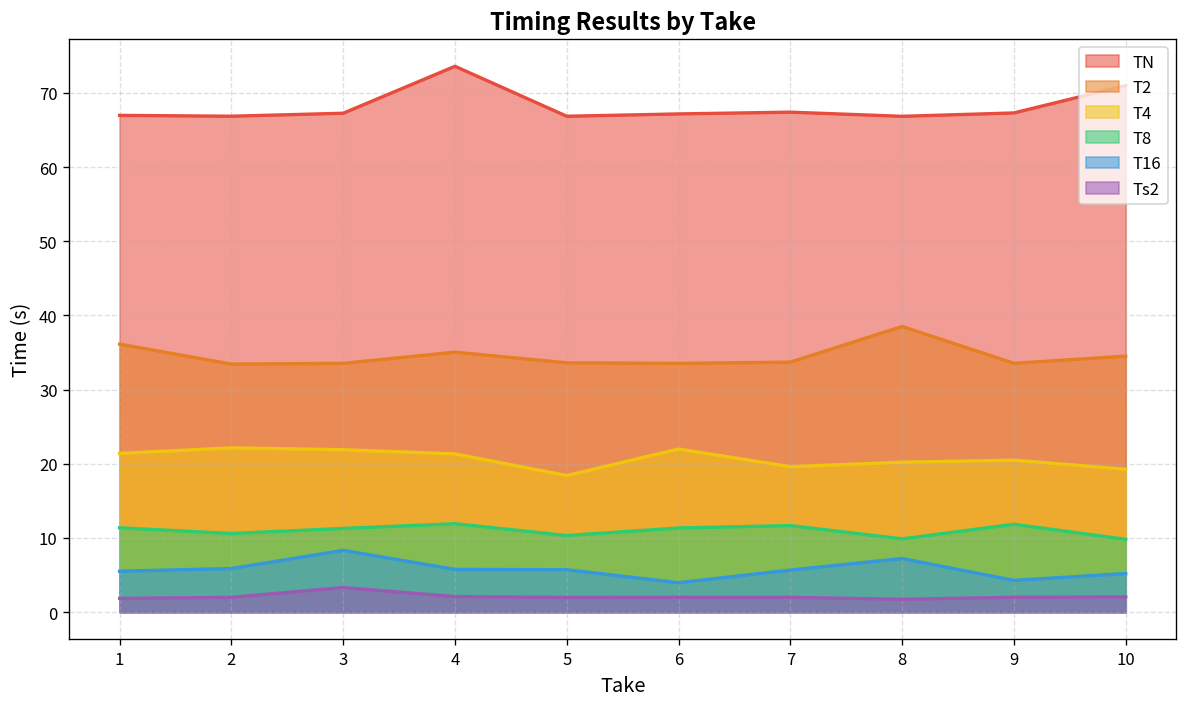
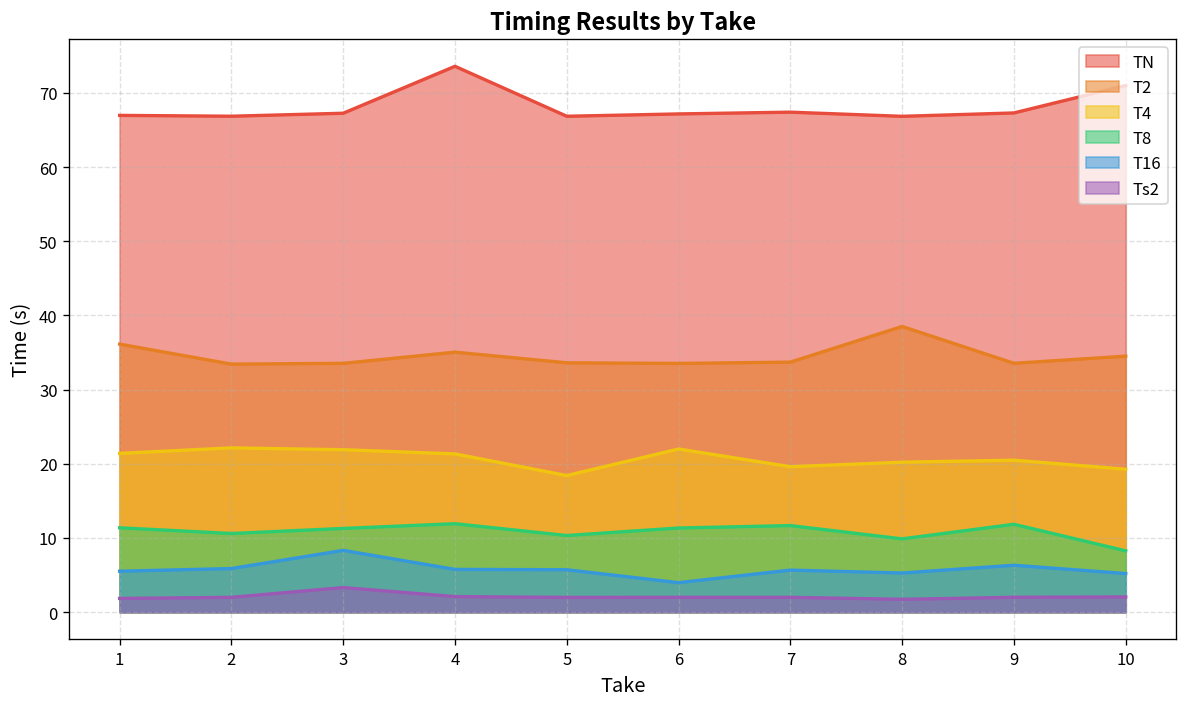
T16, 8: 7 -> 5
T16, 9: 4 -> 6
T8, 10: 10 -> 8
